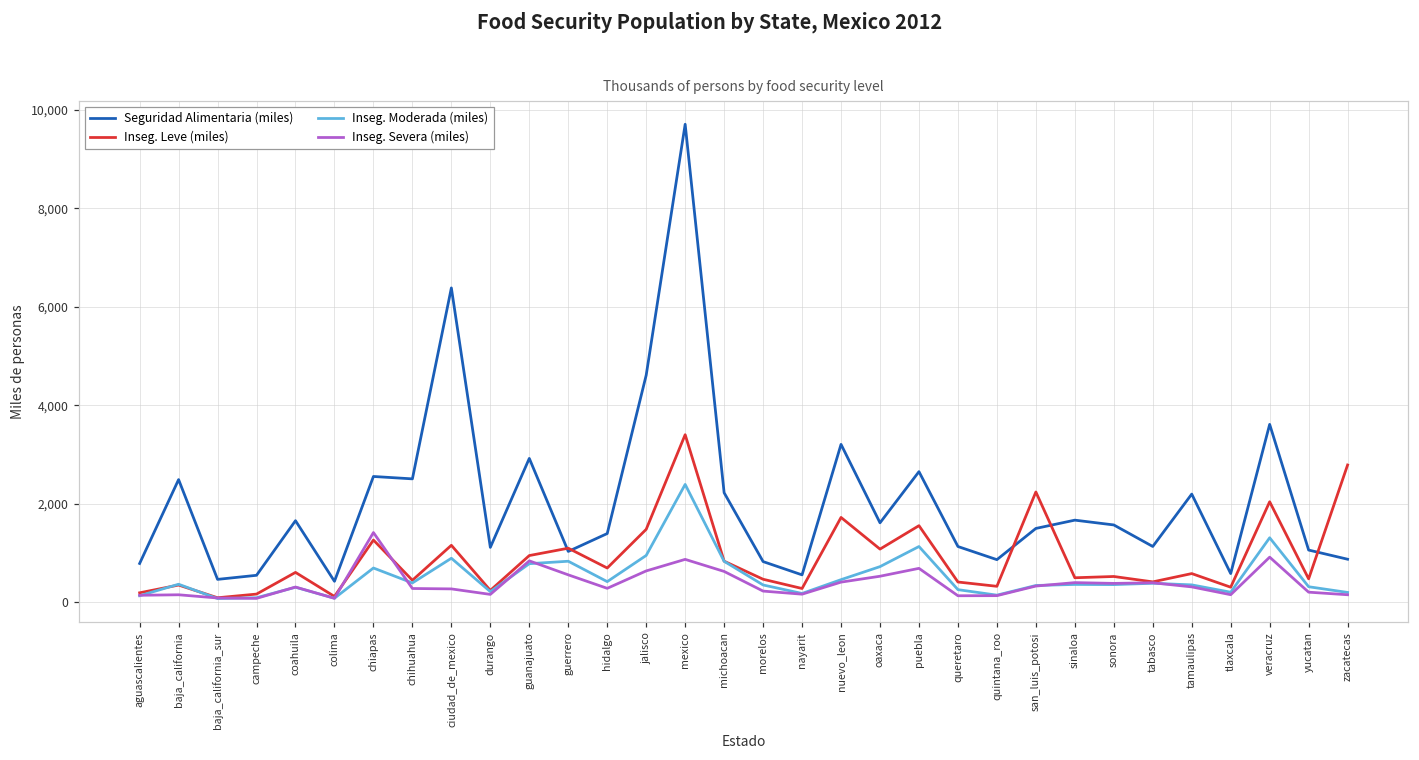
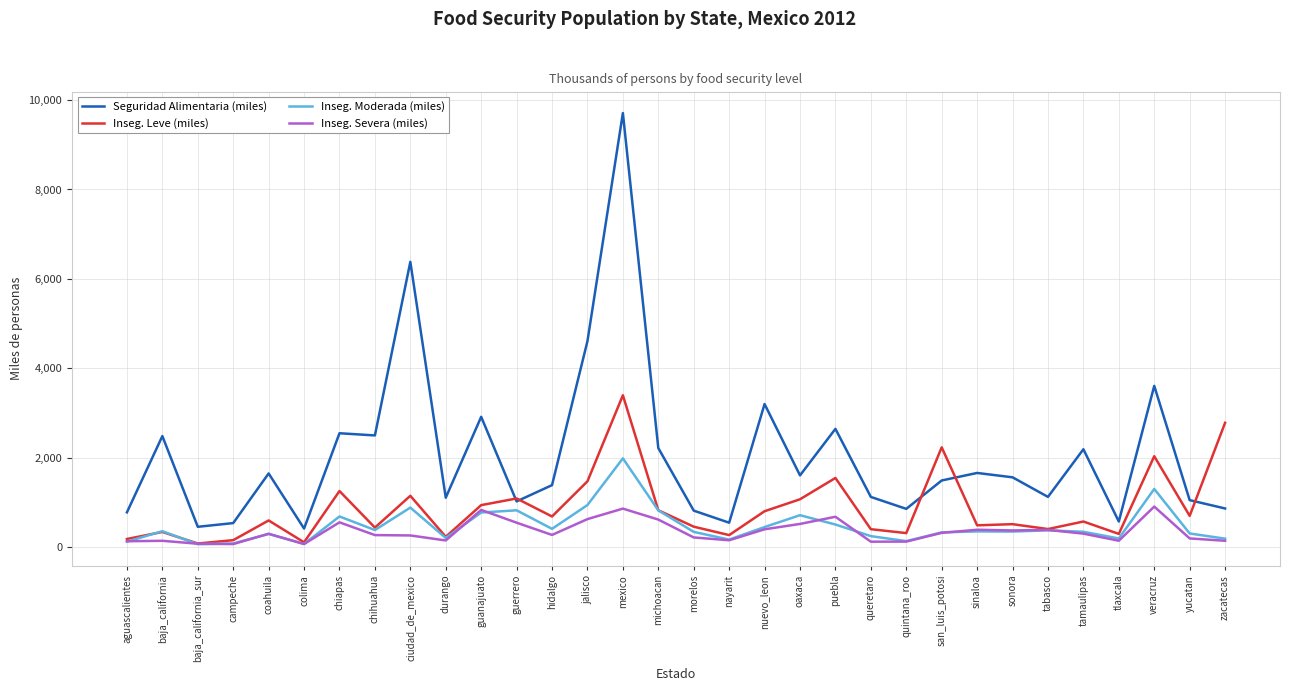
Inseg. Severa (miles), chiapas: 1,400 -> 600
Inseg. Moderada (miles), mexico: 2,400 -> 2,000
Inseg. Leve (miles), nuevo_leon: 1,700 -> 800
Inseg. Moderada (miles), puebla: 1,100 -> 500
Inseg. Leve (miles), yucatan: 500 -> 700
